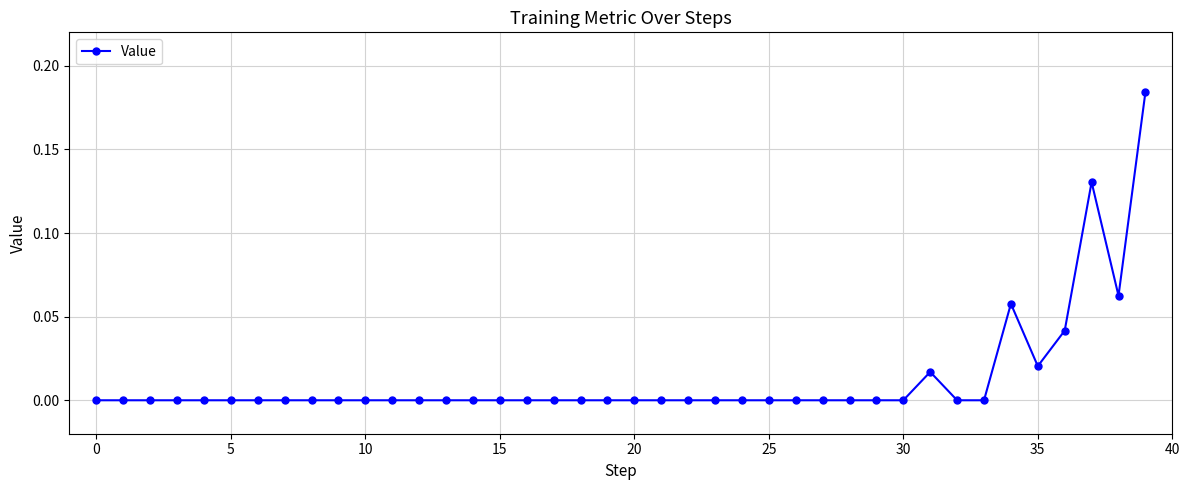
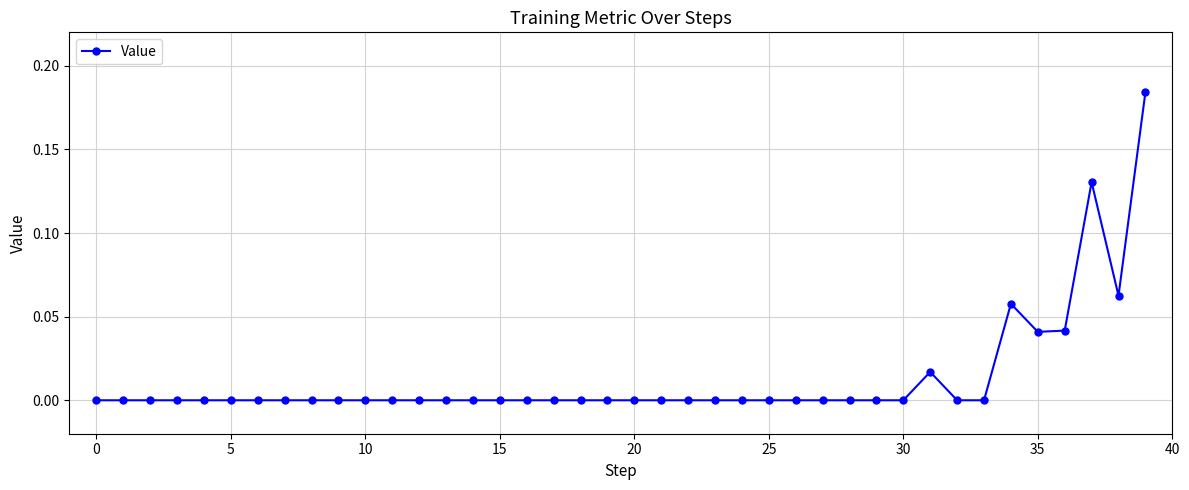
35: 0.020 -> 0.041
